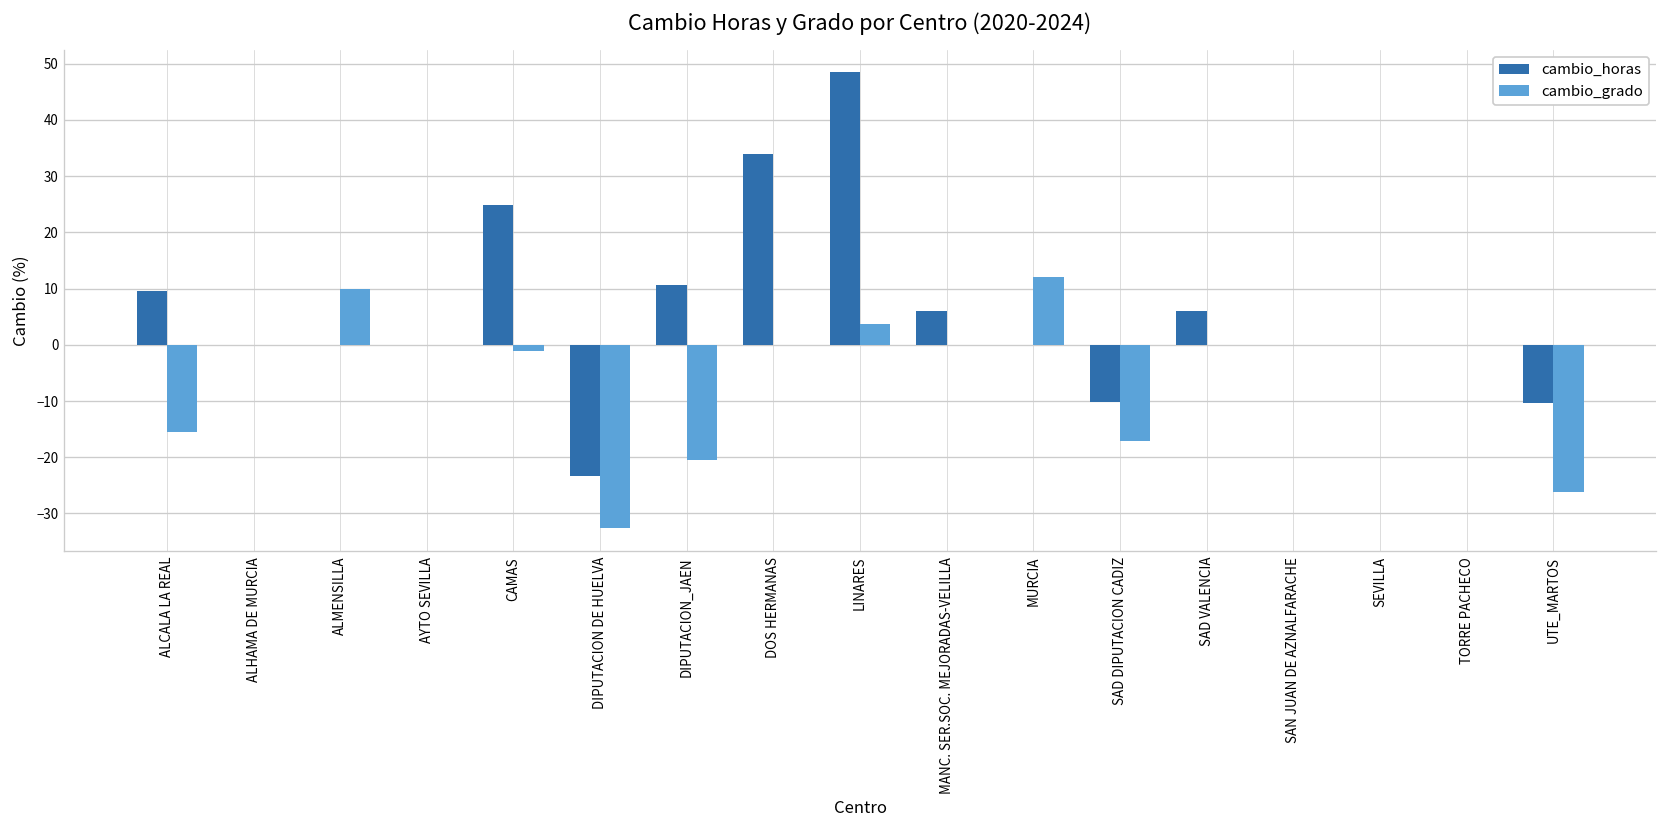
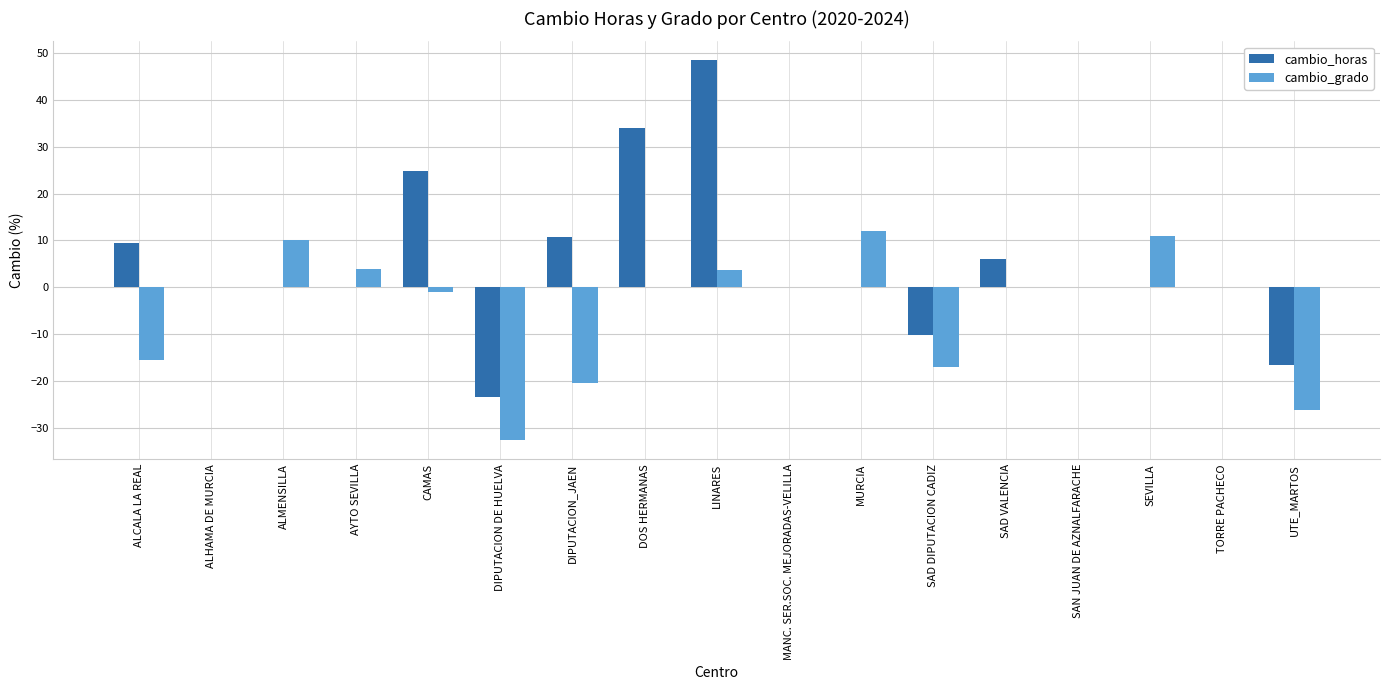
cambio_grado, AYTO SEVILLA: 0 -> 4
cambio_horas, MANC. SER.SOC. MEJORADAS-VELILLA: 6 -> 0
cambio_grado, SEVILLA: 0 -> 11
cambio_horas, UTE_MARTOS: -10 -> -16
